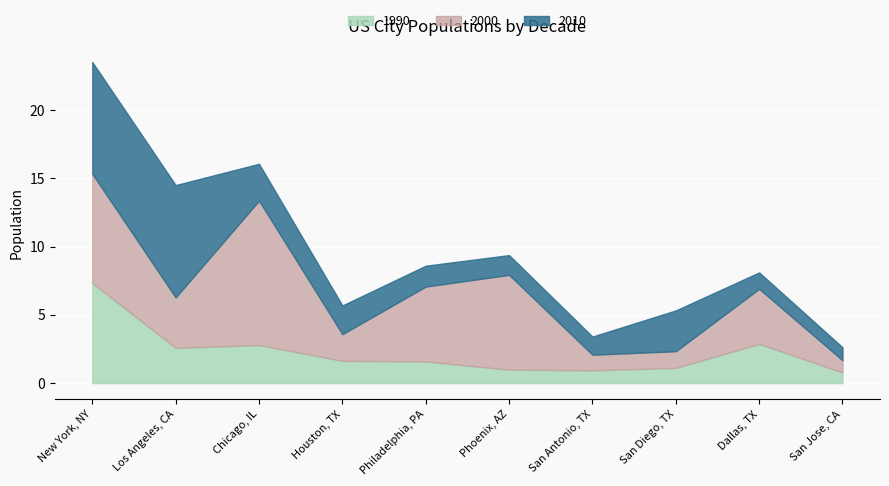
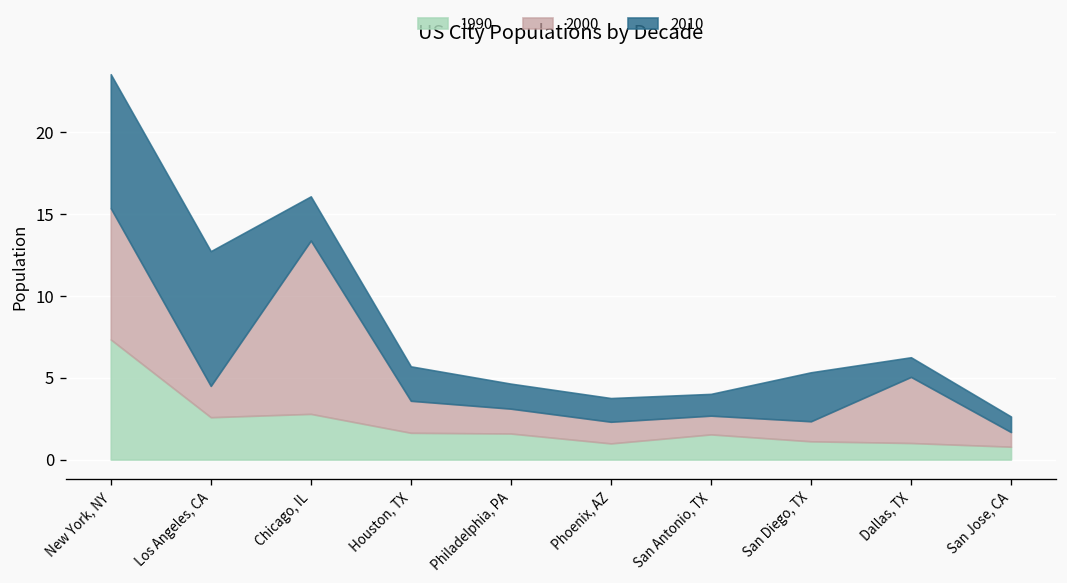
2000, Los Angeles, CA: 3.7 -> 1.9
2000, Philadelphia, PA: 5.5 -> 1.5
2000, Phoenix, AZ: 6.9 -> 1.3
1990, San Antonio, TX: 0.9 -> 1.5
1990, Dallas, TX: 2.9 -> 1.0
